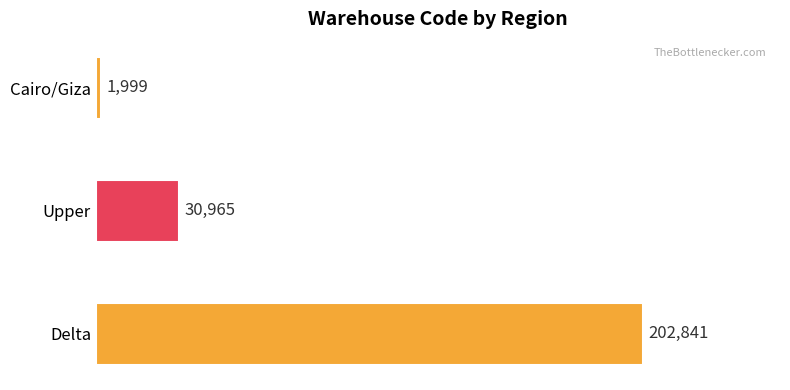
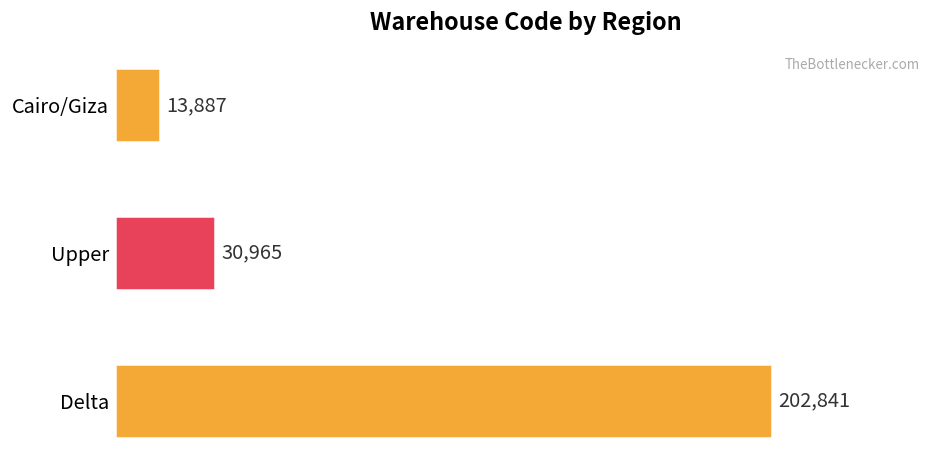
Cairo/Giza: 1,999 -> 13,887
